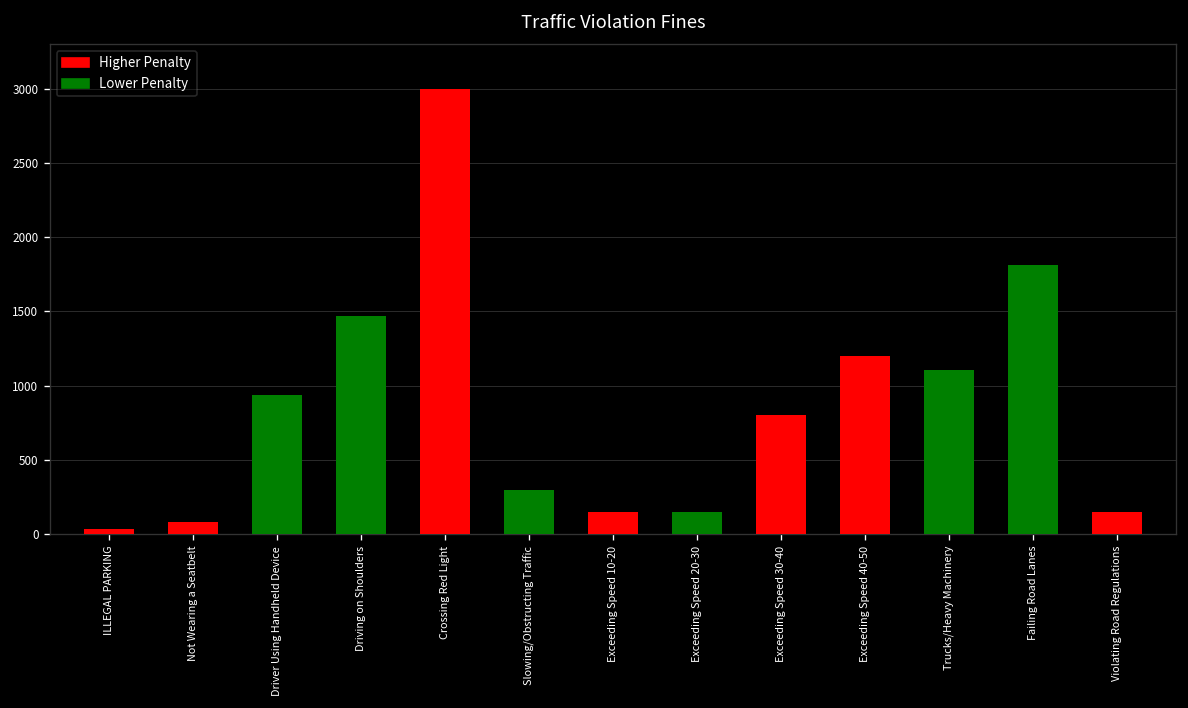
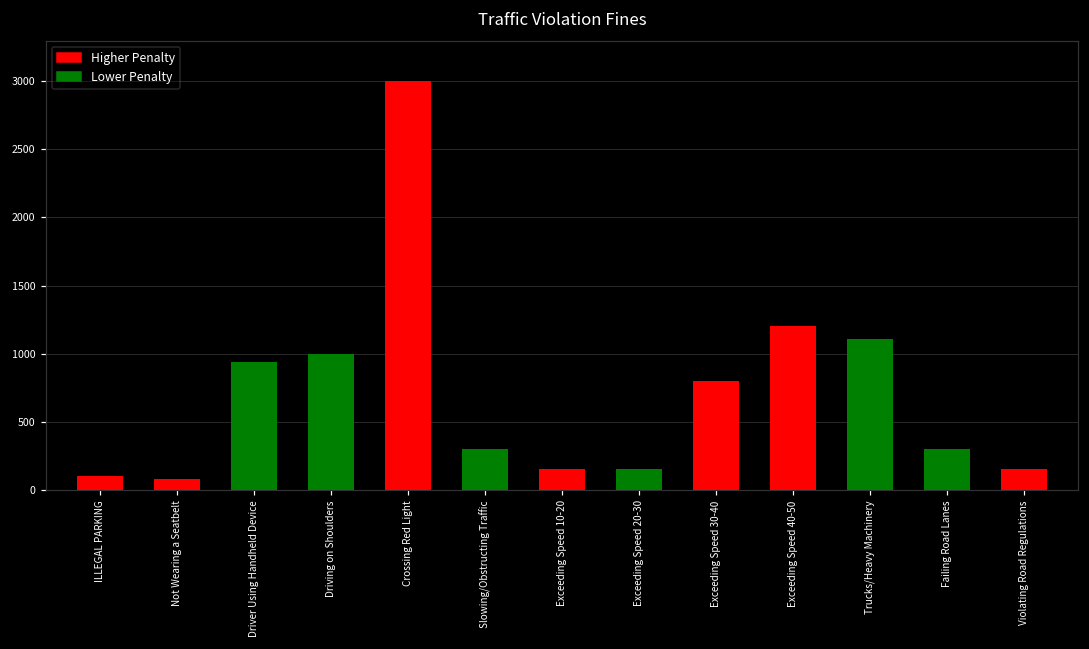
ILLEGAL PARKING: 30 -> 100
Driving on Shoulders: 1470 -> 1000
Failing Road Lanes: 1810 -> 300
